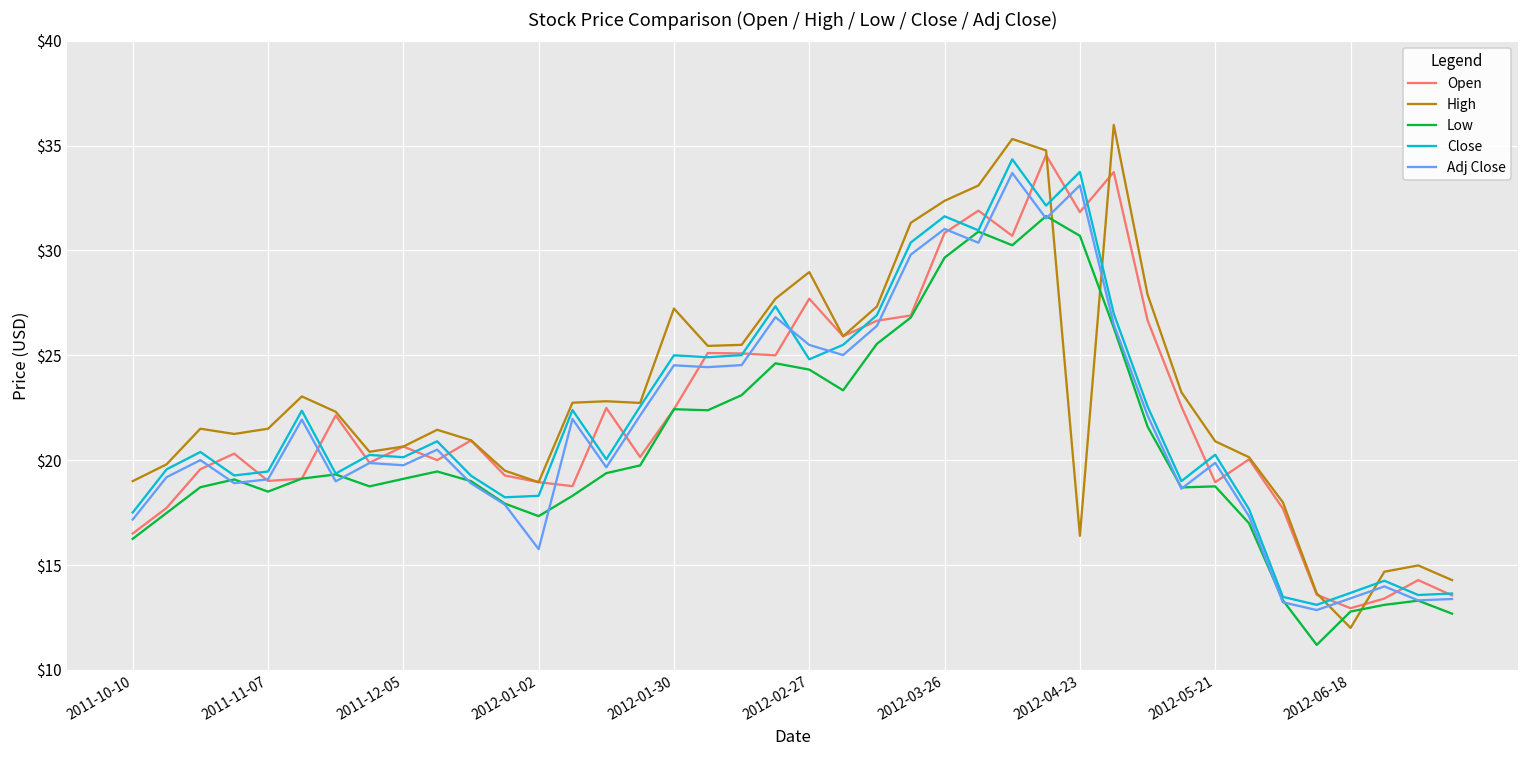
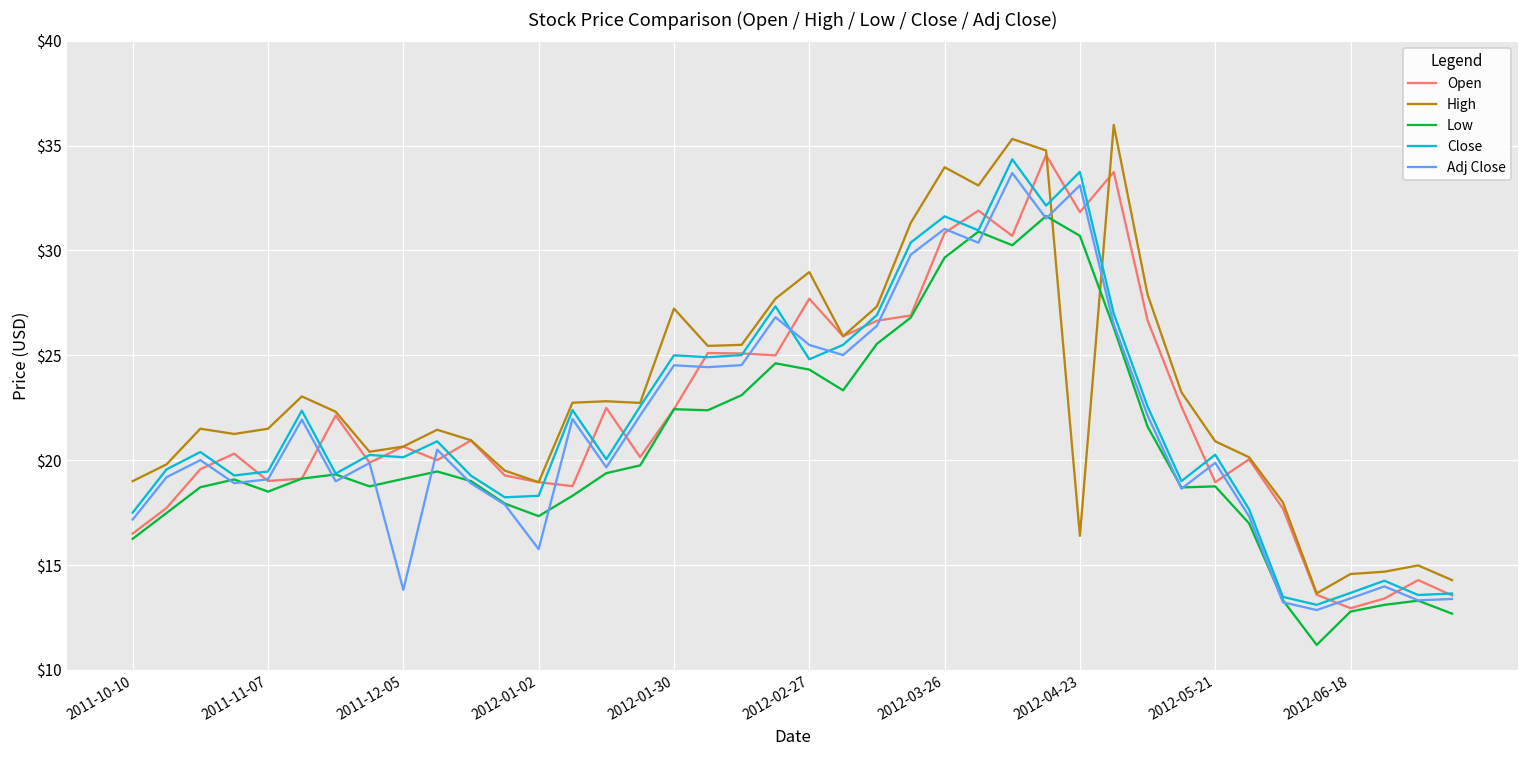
Adj Close, 2011-12-05: $19.8 -> $13.8
High, 2012-03-26: $32.4 -> $34.0
High, 2012-06-18: $12.0 -> $14.6
